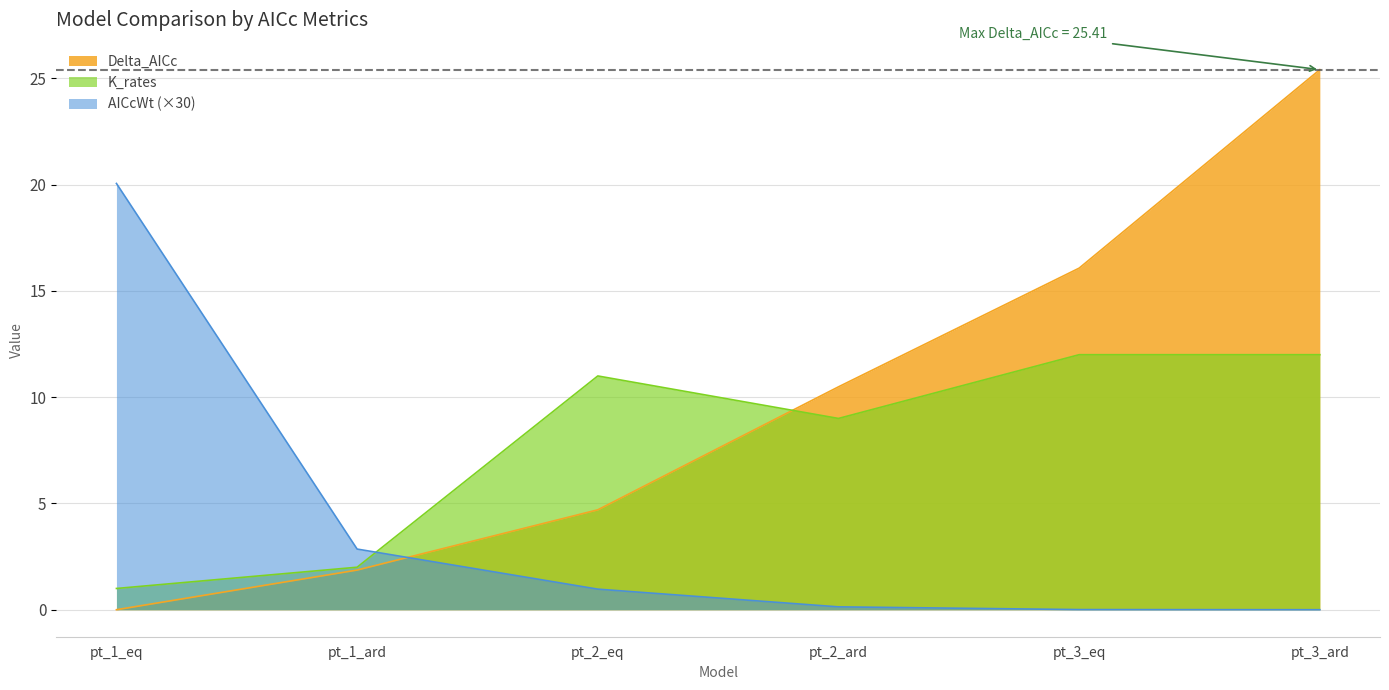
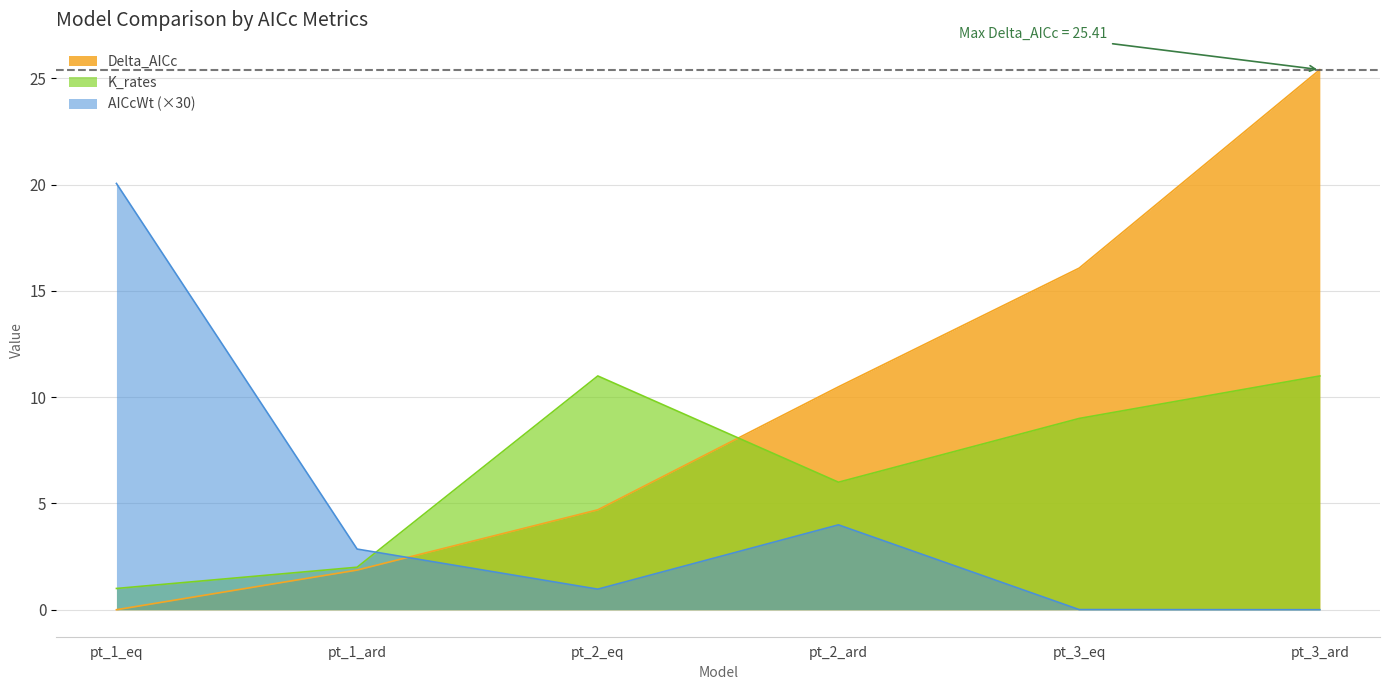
K_rates, pt_2_ard: 9 -> 6
AICcWt (×30), pt_2_ard: 0.1 -> 4.0
K_rates, pt_3_eq: 12 -> 9
K_rates, pt_3_ard: 12 -> 11
